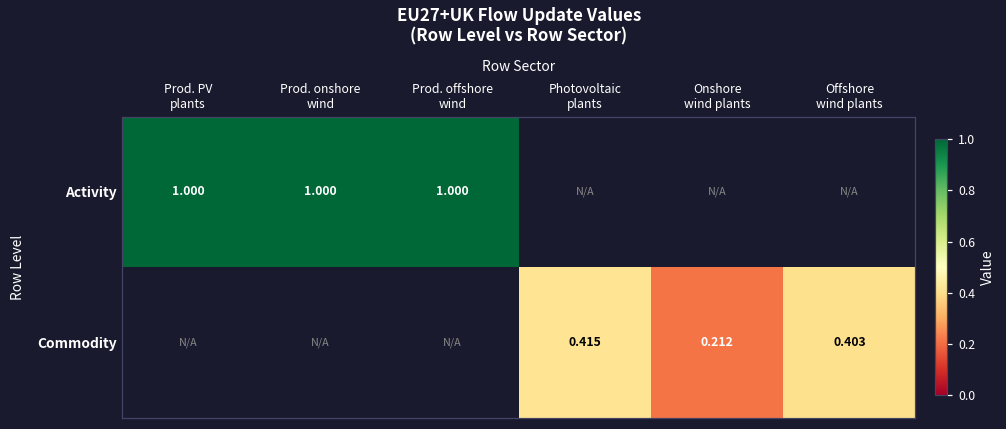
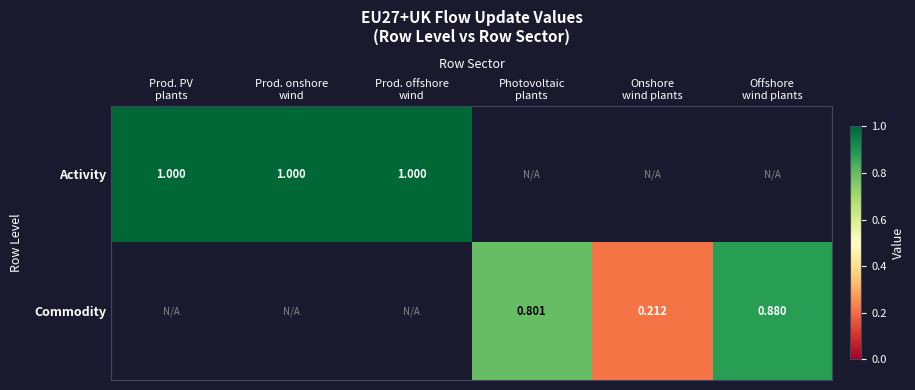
Commodity, Photovoltaic plants: 0.415 -> 0.801
Commodity, Offshore wind plants: 0.403 -> 0.880
